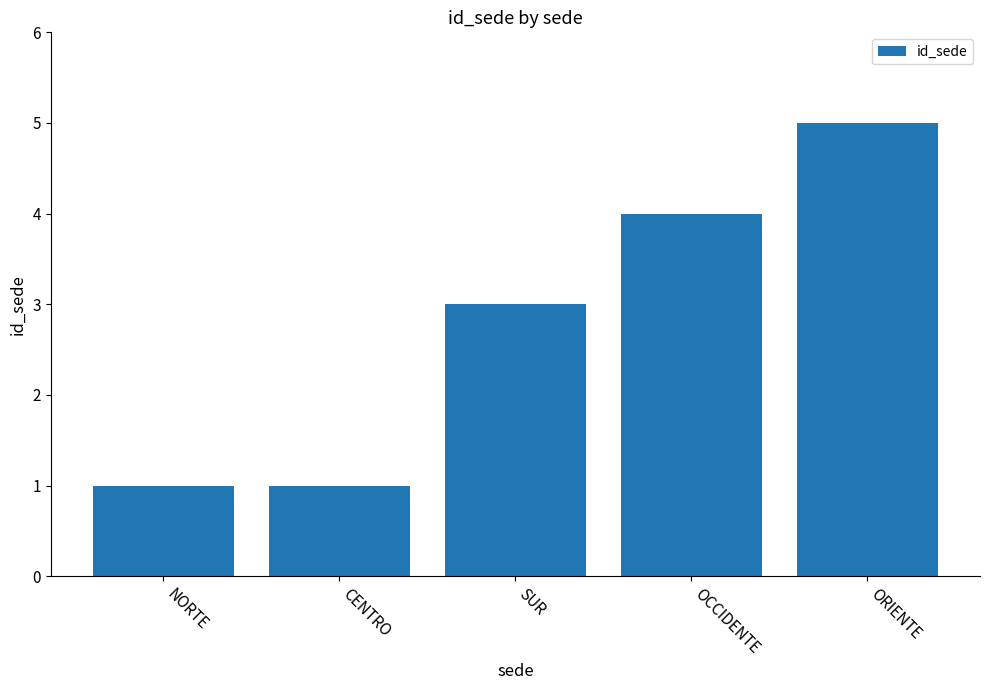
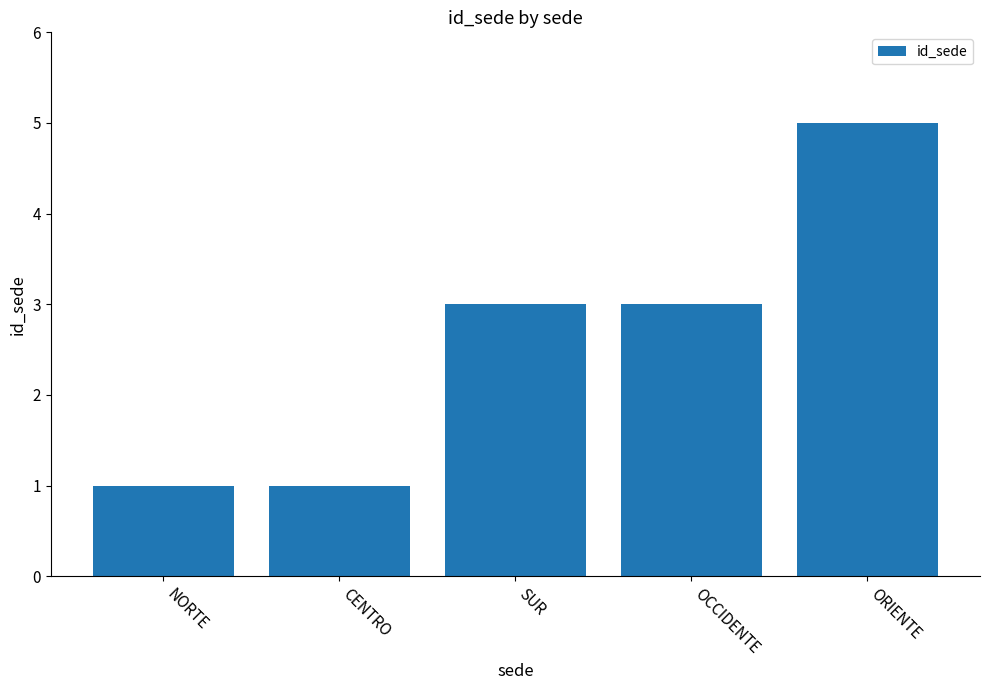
OCCIDENTE: 4 -> 3
